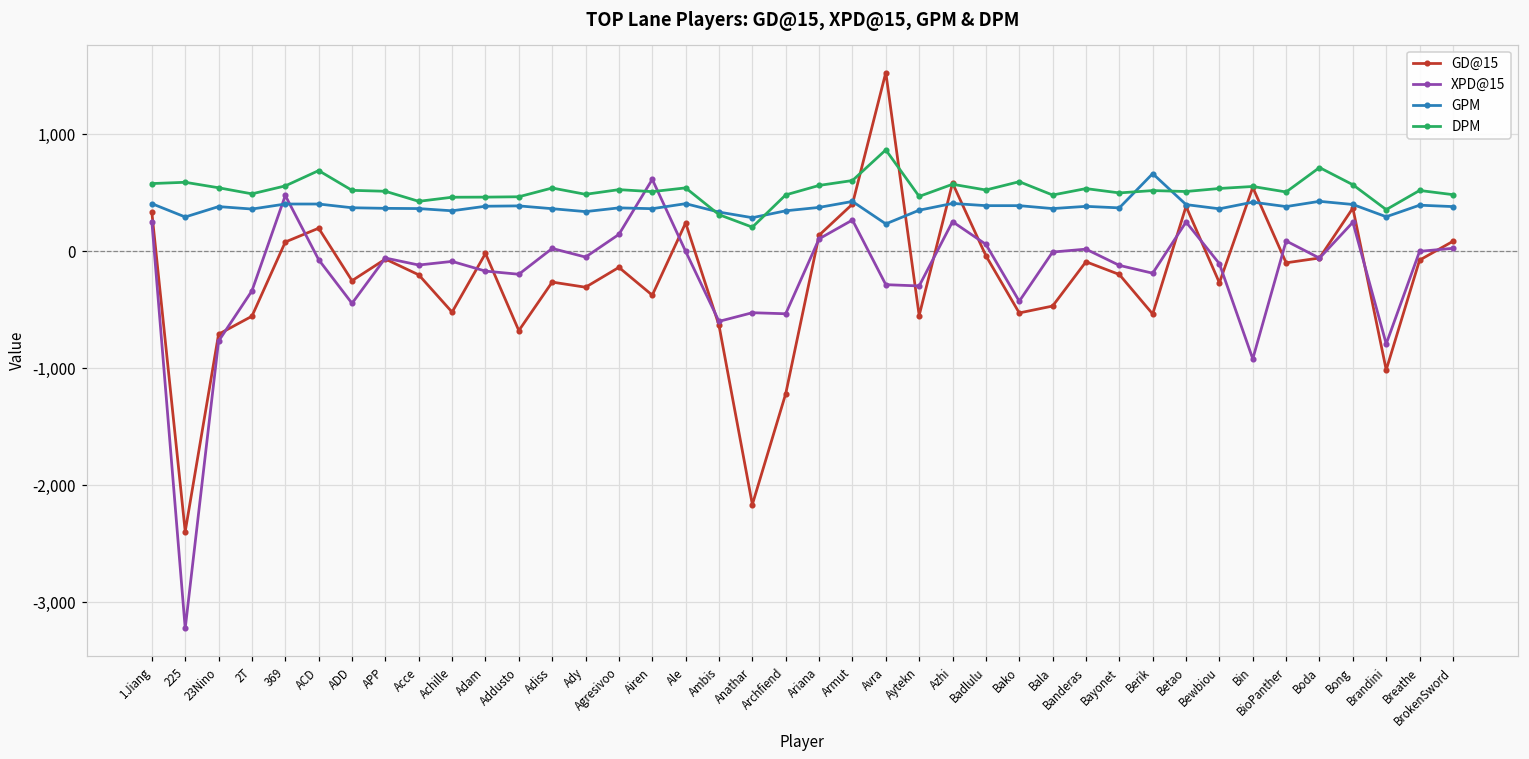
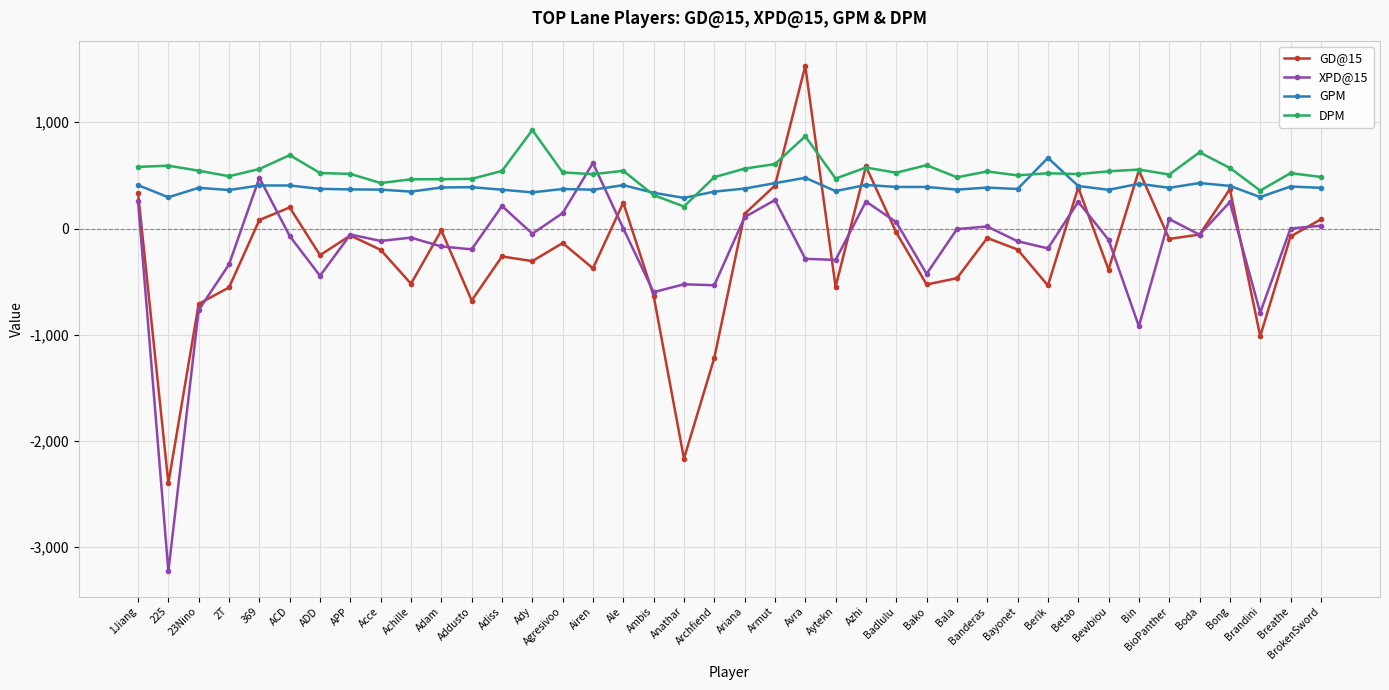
XPD@15, Adiss: 30 -> 210
DPM, Ady: 490 -> 930
GPM, Avra: 240 -> 480
GD@15, Bewbiou: -270 -> -390
